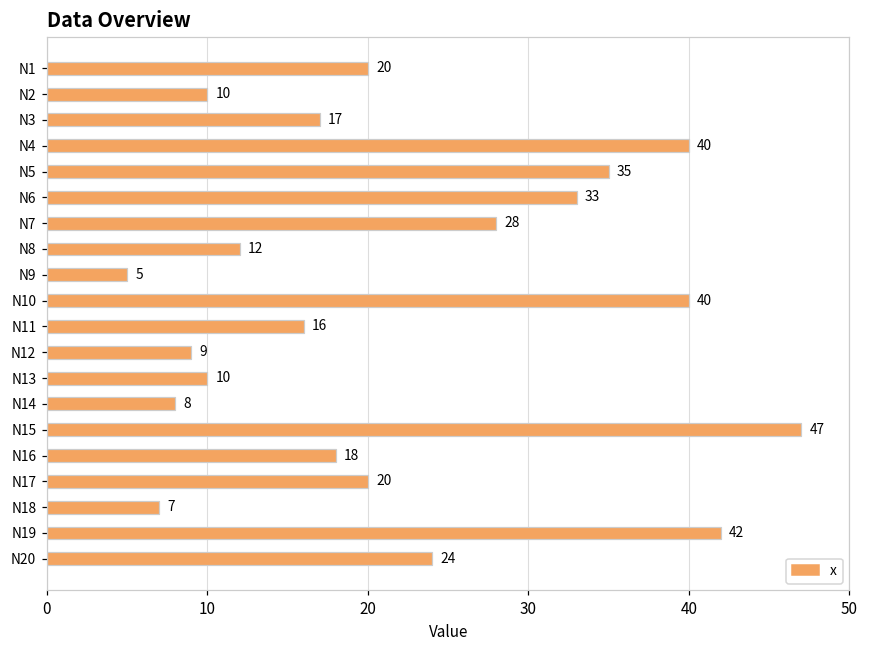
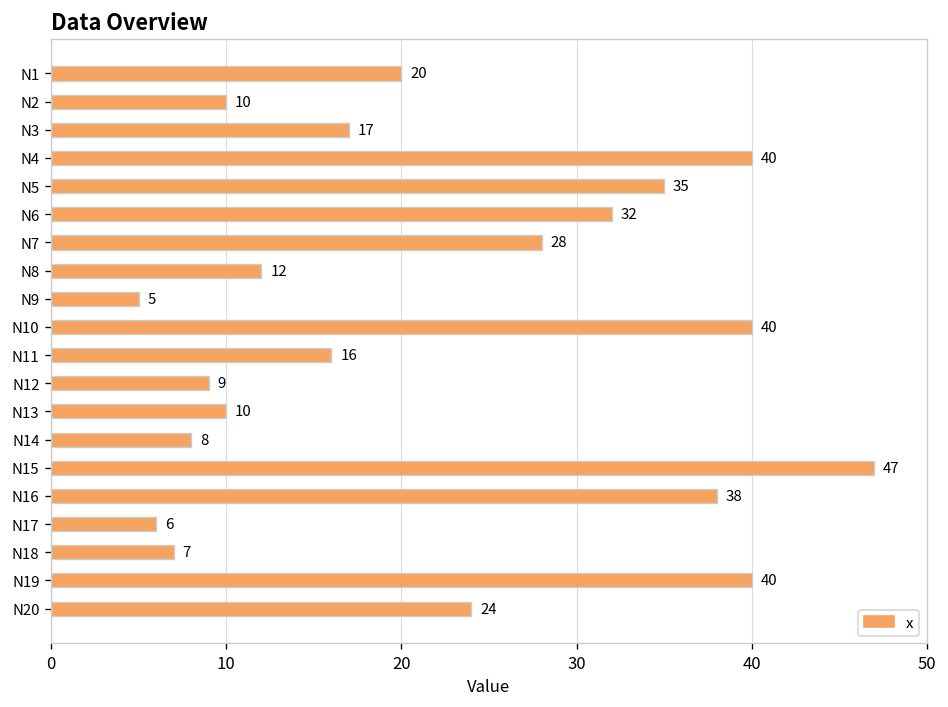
N6: 33 -> 32
N16: 18 -> 38
N17: 20 -> 6
N19: 42 -> 40
